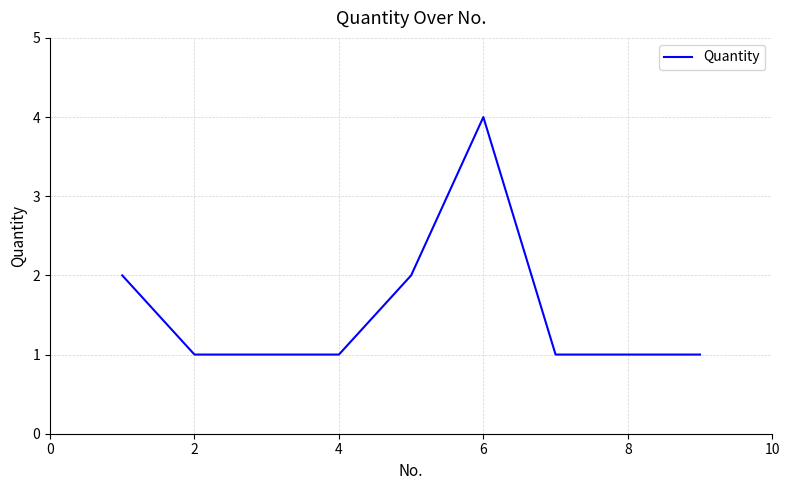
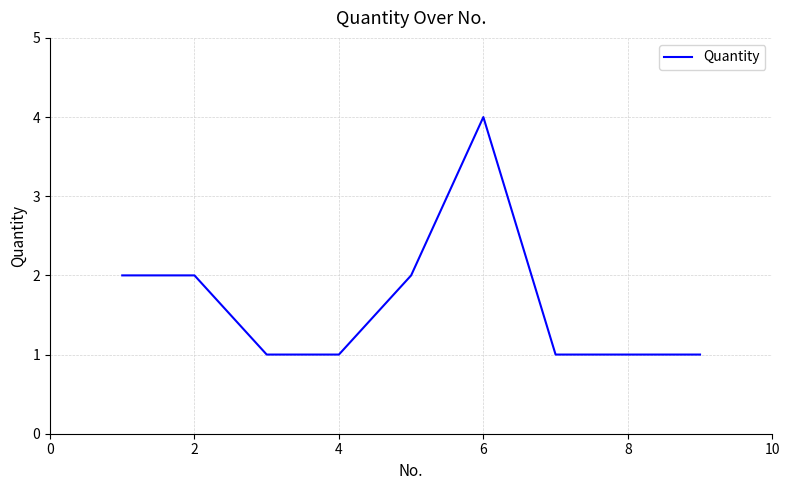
2: 1 -> 2
